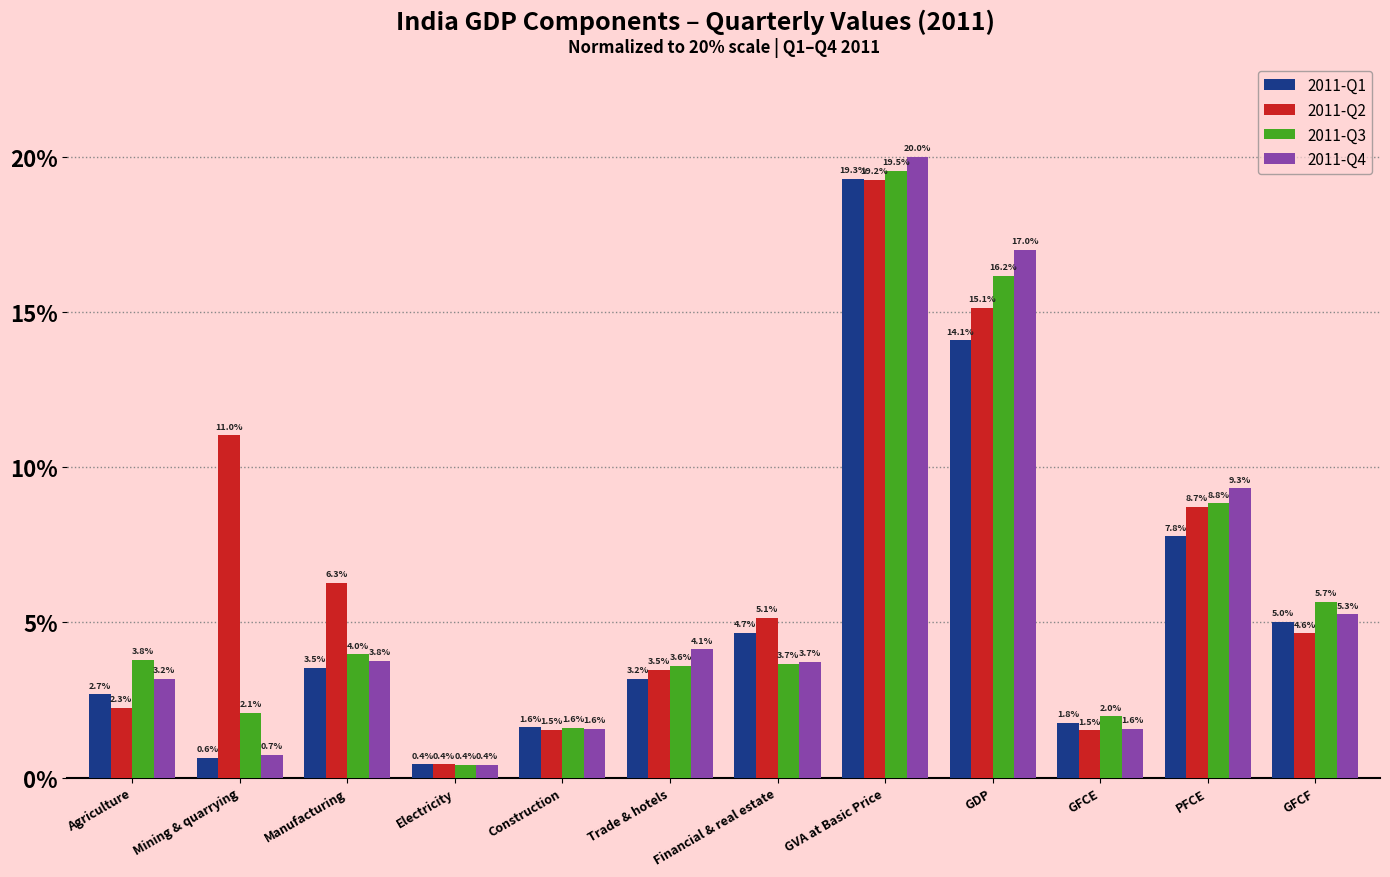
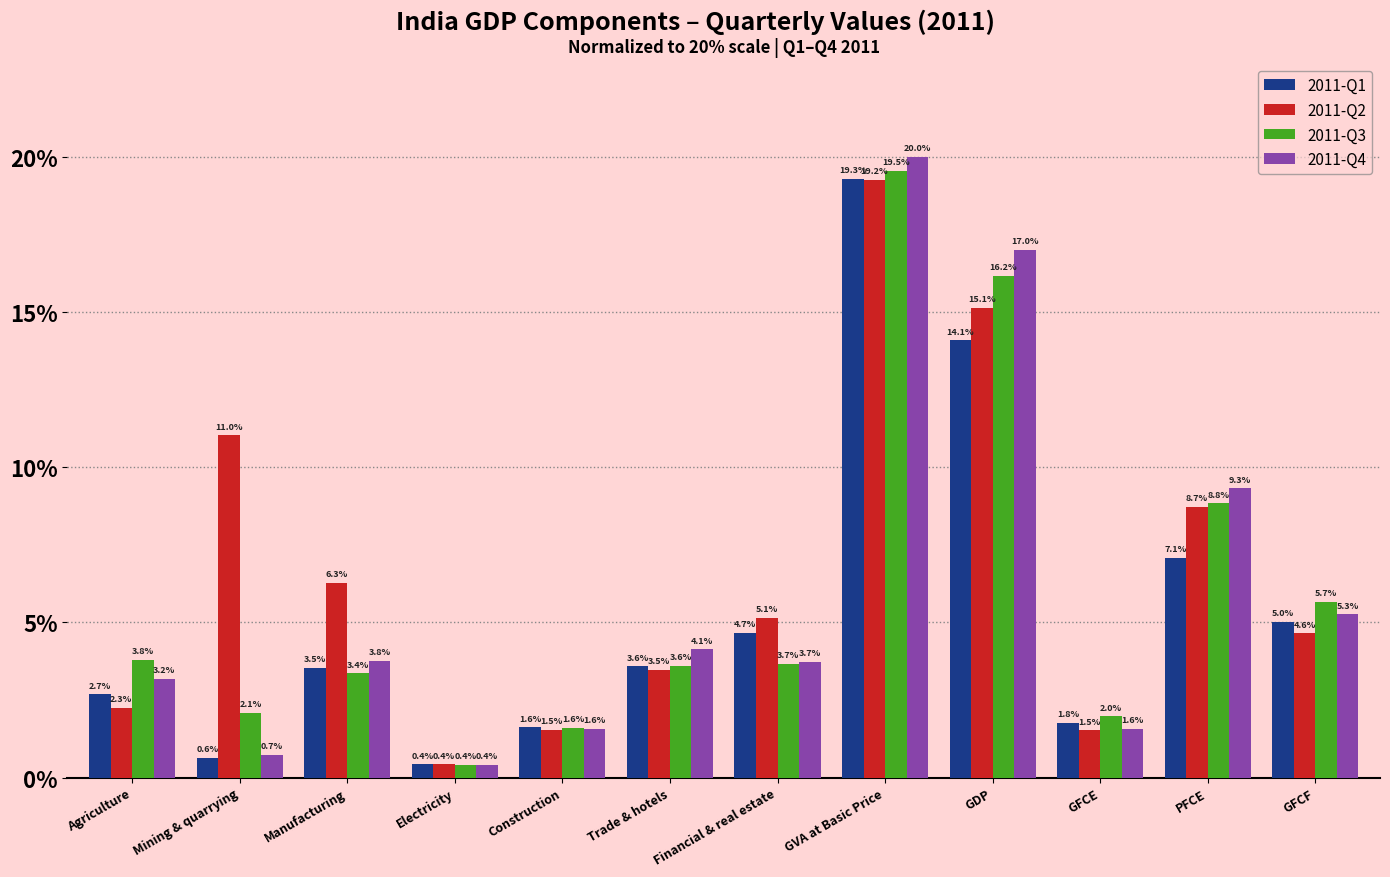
2011-Q3, Manufacturing: 4.0% -> 3.4%
2011-Q1, Trade & hotels: 3.2% -> 3.6%
2011-Q1, PFCE: 7.8% -> 7.1%
